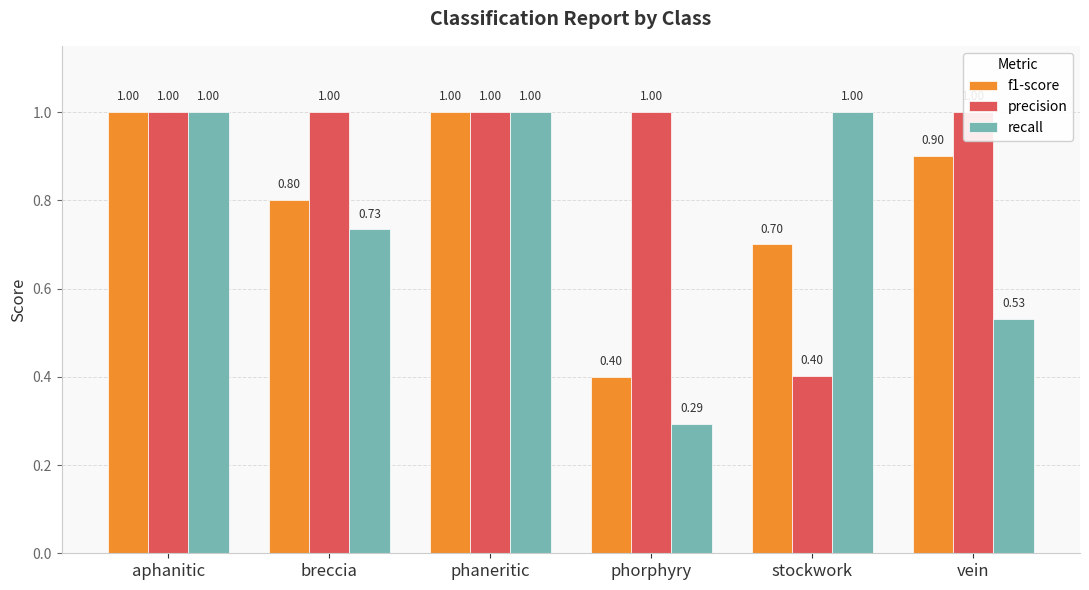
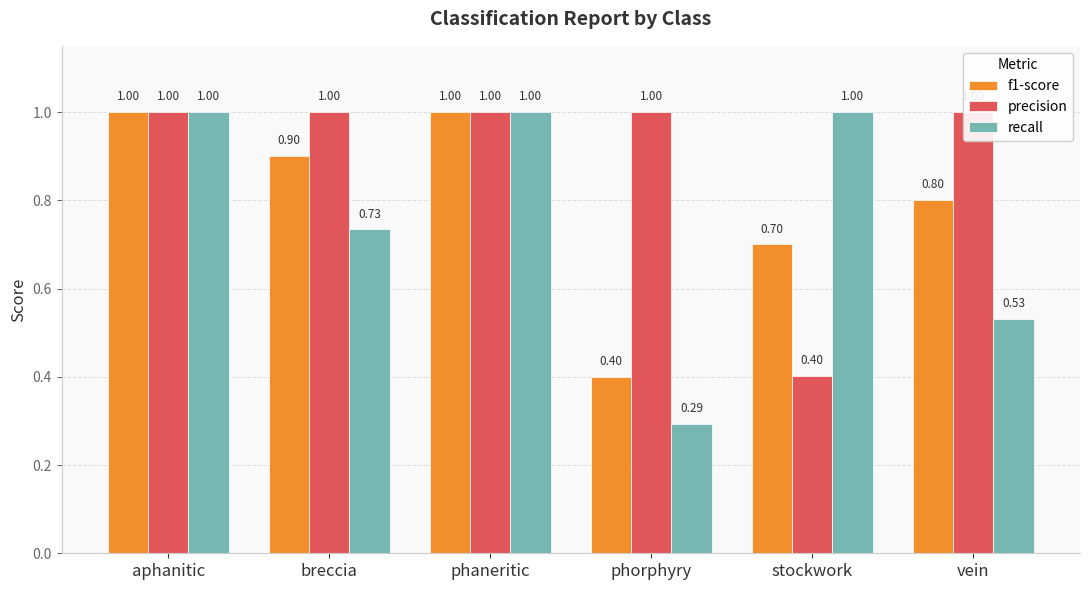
f1-score, breccia: 0.80 -> 0.90
f1-score, vein: 0.90 -> 0.80
